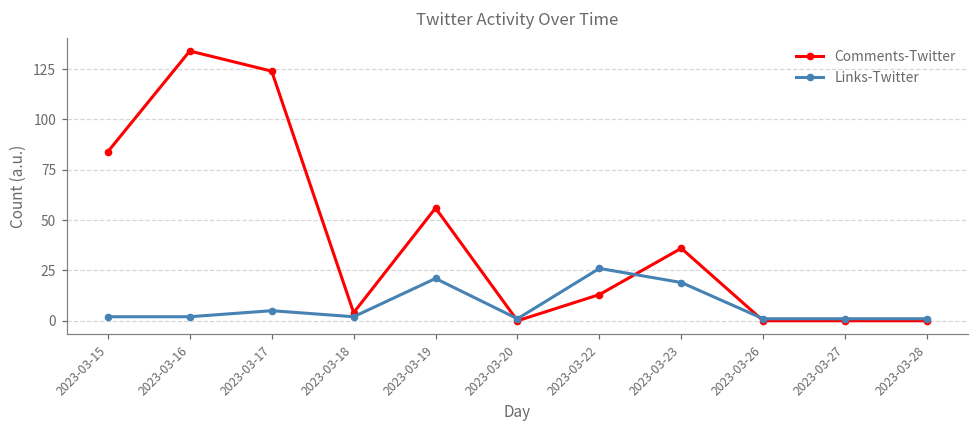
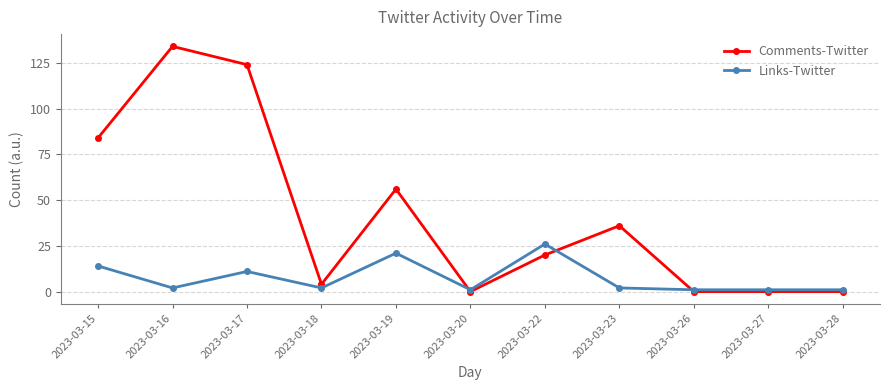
Links-Twitter, 2023-03-15: 2 -> 14
Links-Twitter, 2023-03-17: 5 -> 11
Comments-Twitter, 2023-03-22: 13 -> 20
Links-Twitter, 2023-03-23: 19 -> 2
